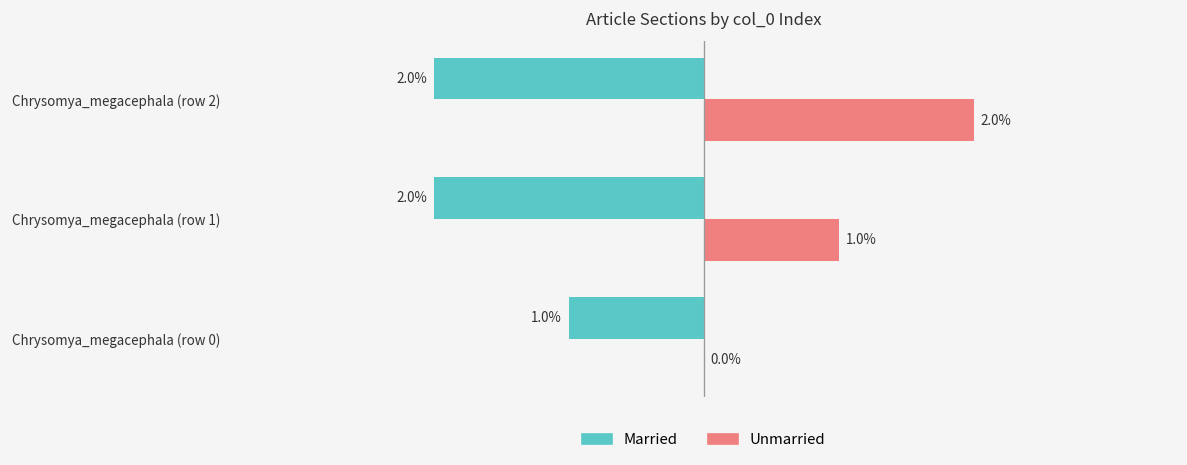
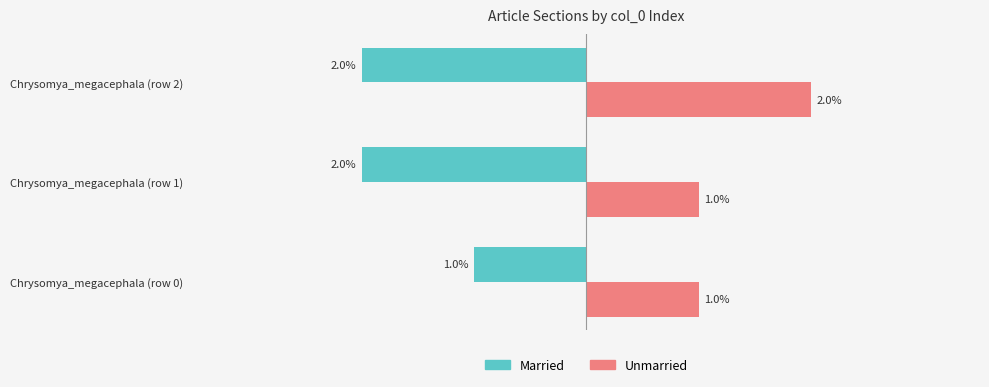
Unmarried, Chrysomya_megacephala (row 0): 0.0% -> 1.0%
